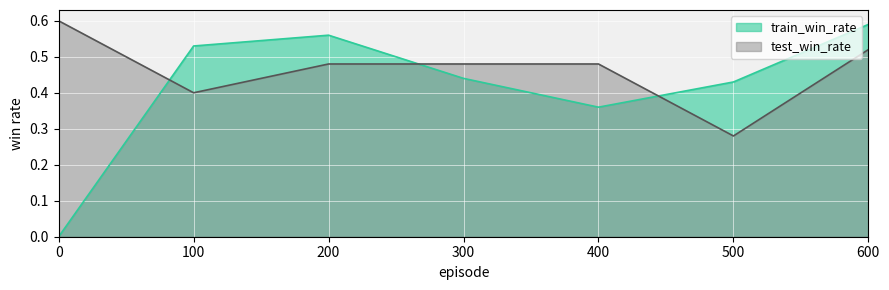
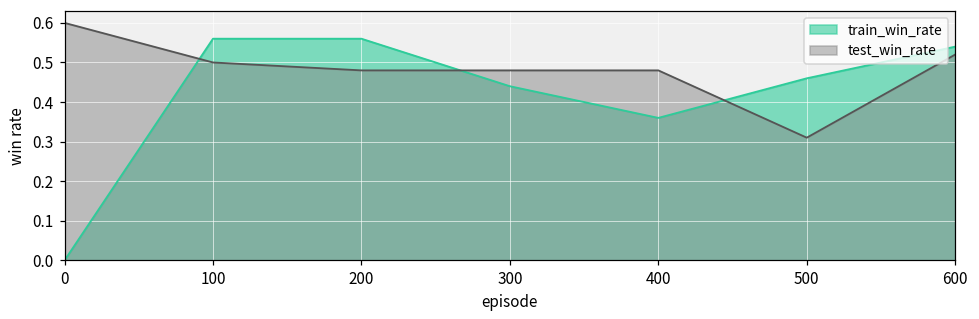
train_win_rate, 100: 0.53 -> 0.56
test_win_rate, 100: 0.4 -> 0.5
train_win_rate, 500: 0.43 -> 0.46
test_win_rate, 500: 0.28 -> 0.31
train_win_rate, 600: 0.59 -> 0.54
